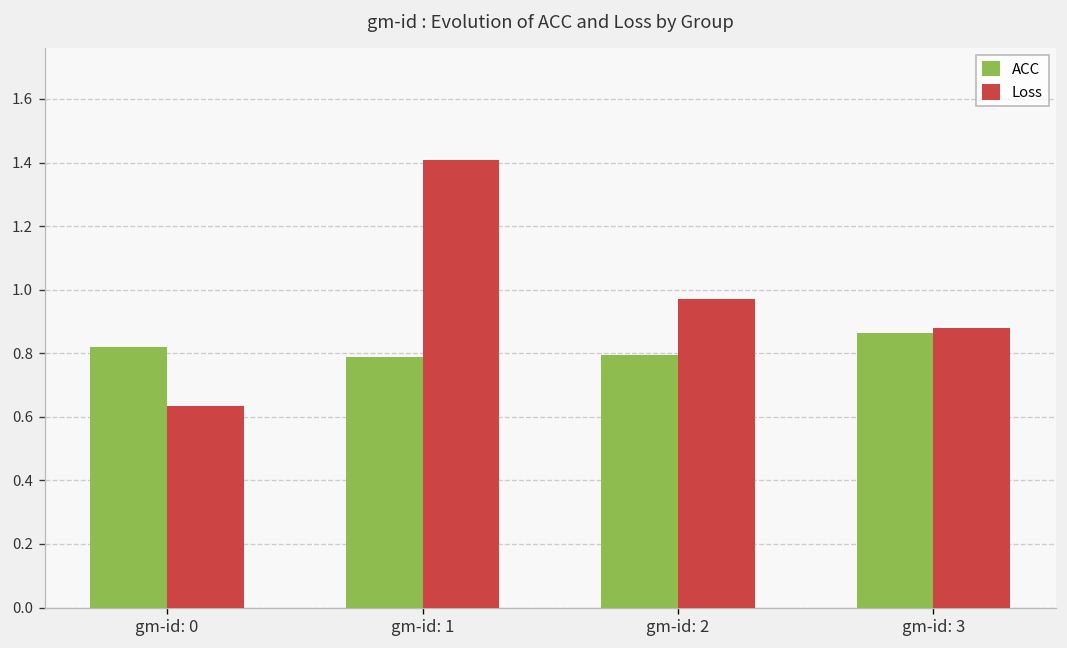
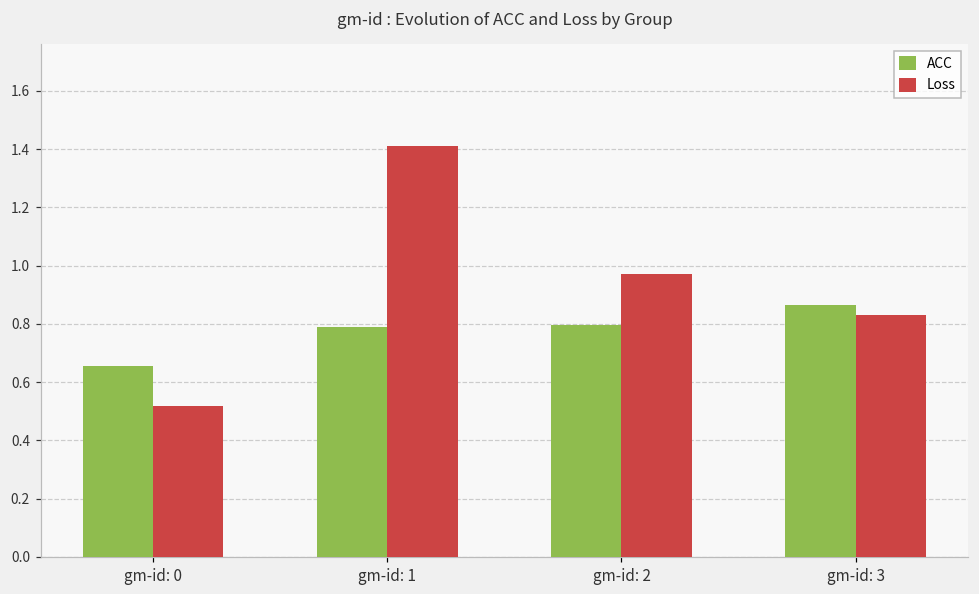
ACC, gm-id: 0: 0.82 -> 0.65
Loss, gm-id: 0: 0.64 -> 0.52
Loss, gm-id: 3: 0.88 -> 0.83
